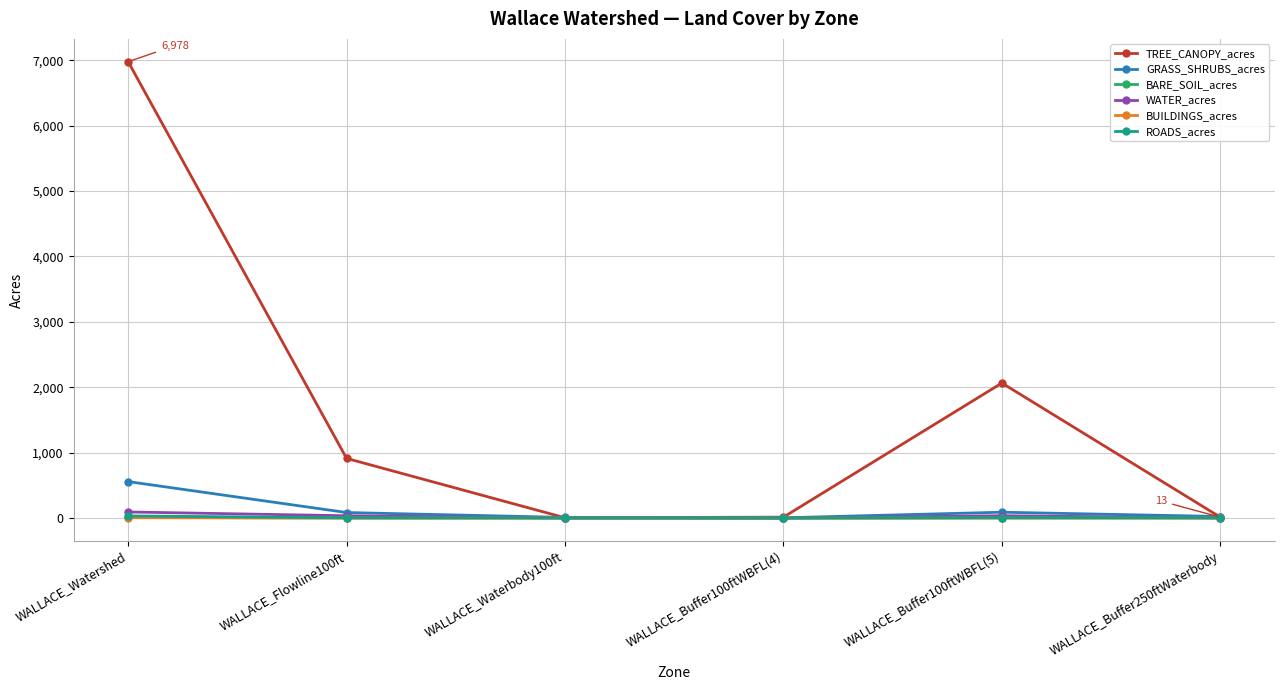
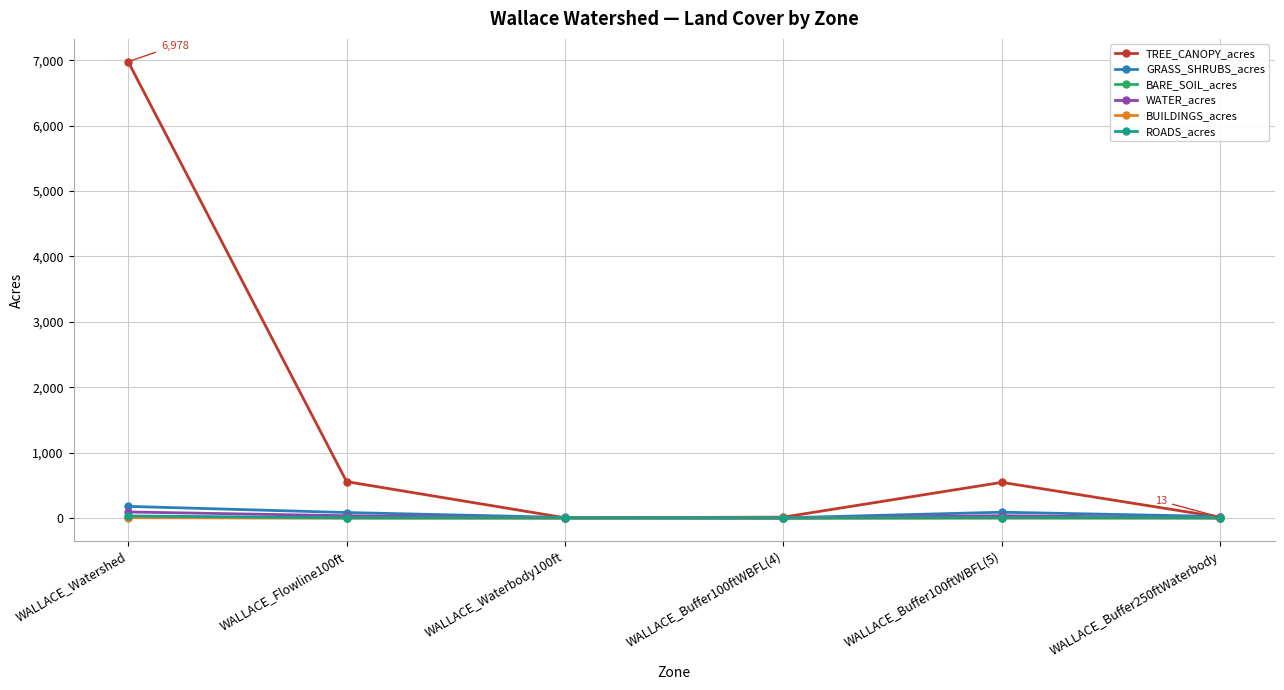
GRASS_SHRUBS_acres, WALLACE_Watershed: 600 -> 200
TREE_CANOPY_acres, WALLACE_Flowline100ft: 900 -> 600
TREE_CANOPY_acres, WALLACE_Buffer100ftWBFL(5): 2,100 -> 500
